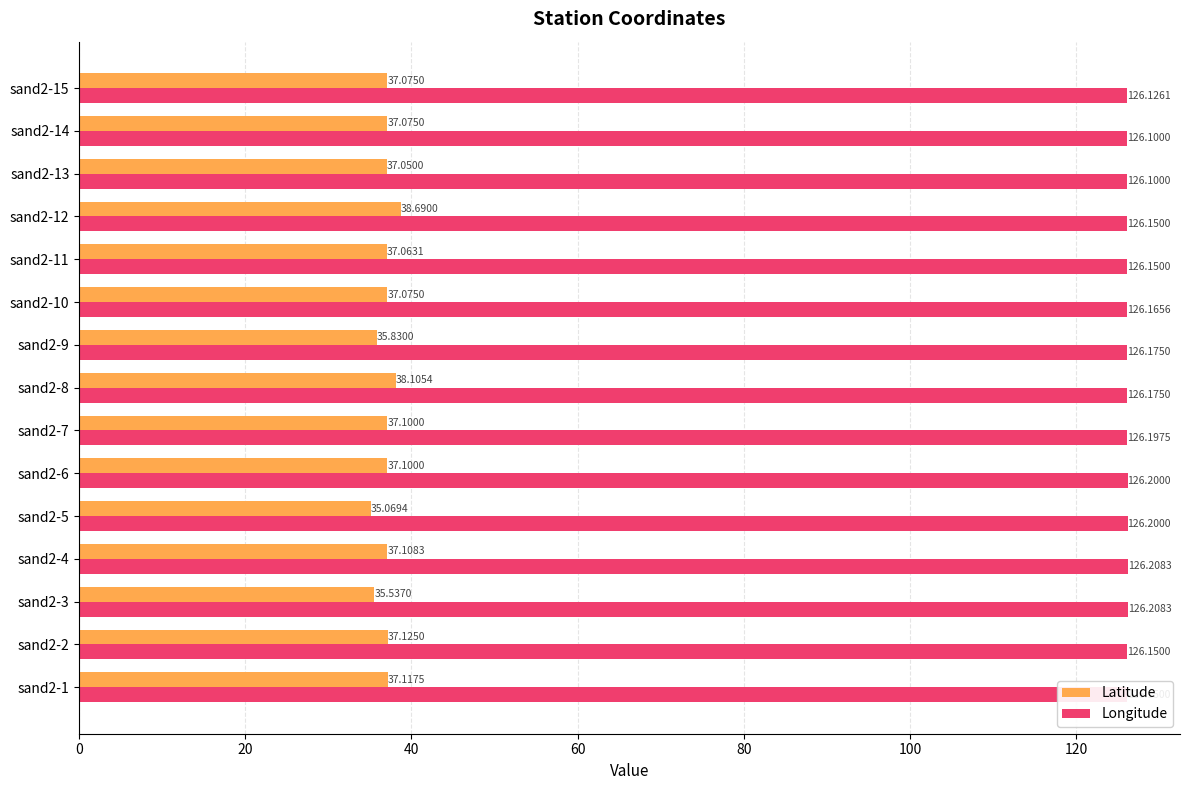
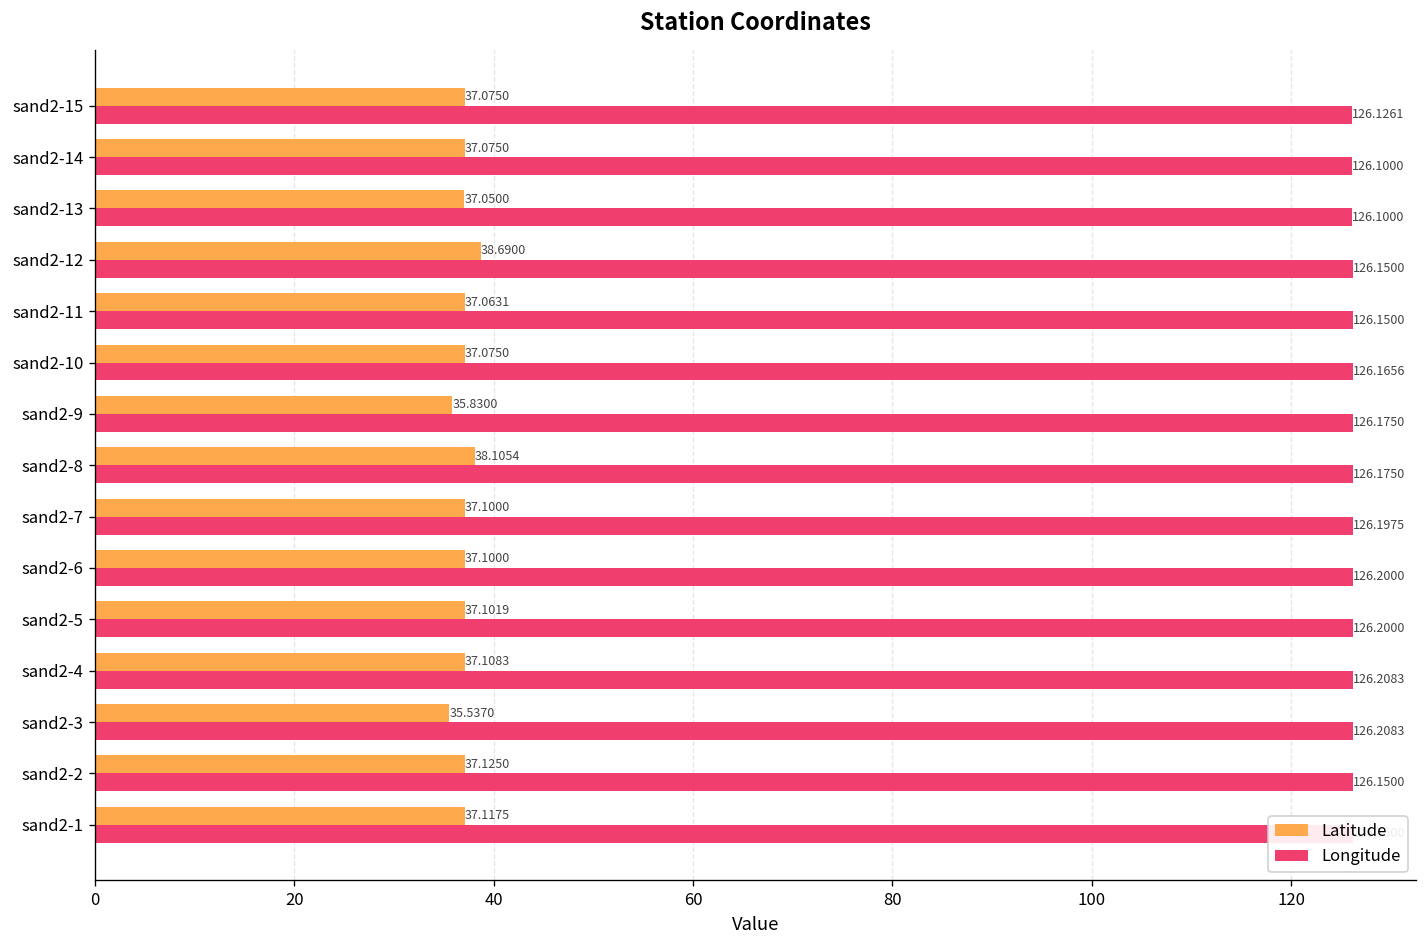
Latitude, sand2-5: 35.0694 -> 37.1019
